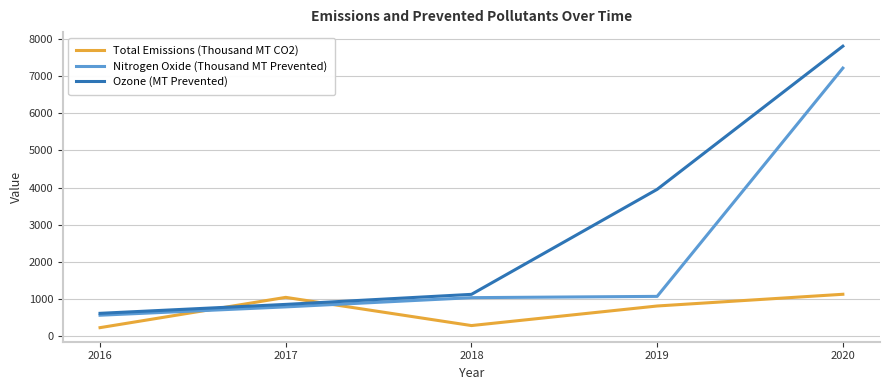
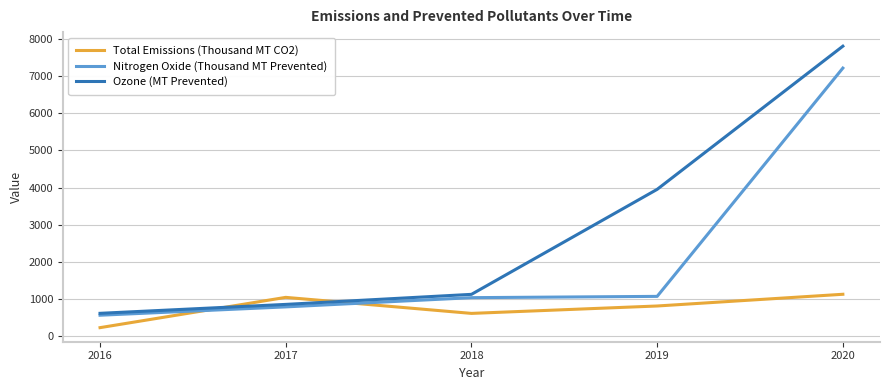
Total Emissions (Thousand MT CO2), 2018: 300 -> 600
